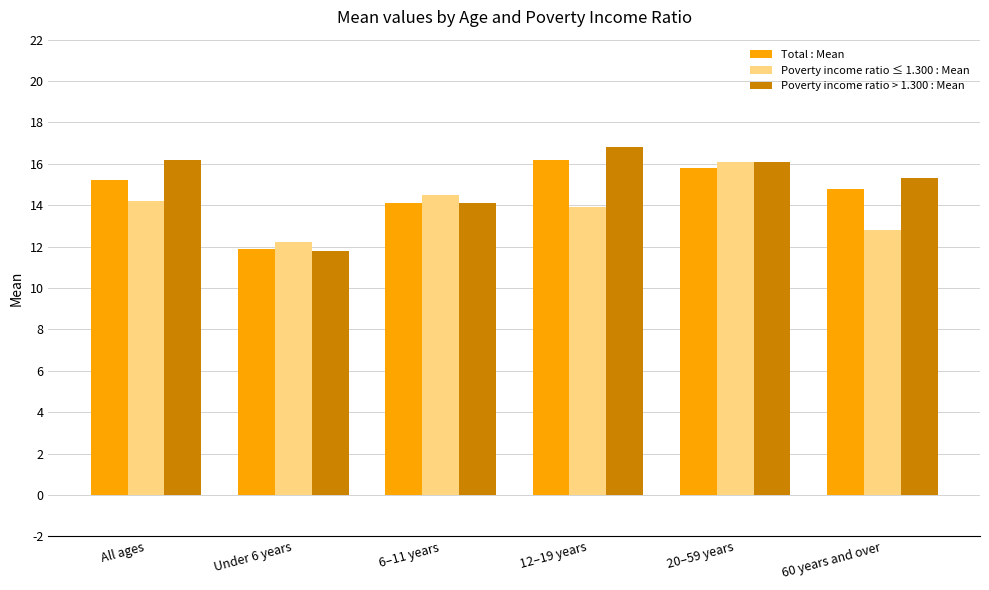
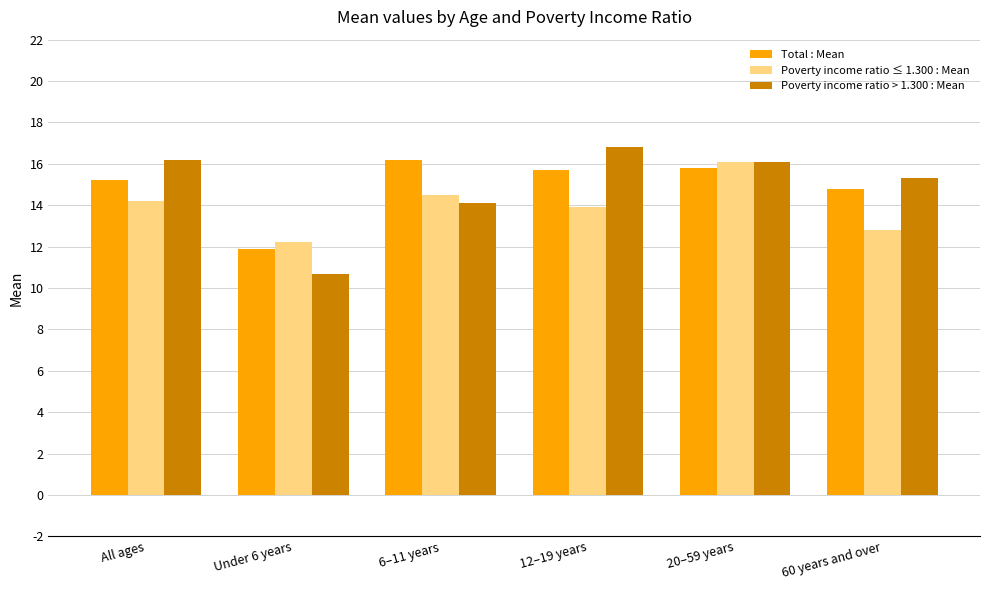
Poverty income ratio > 1.300 : Mean, Under 6 years: 11.8 -> 10.7
Total : Mean, 6–11 years: 14.1 -> 16.2
Total : Mean, 12–19 years: 16.2 -> 15.7
